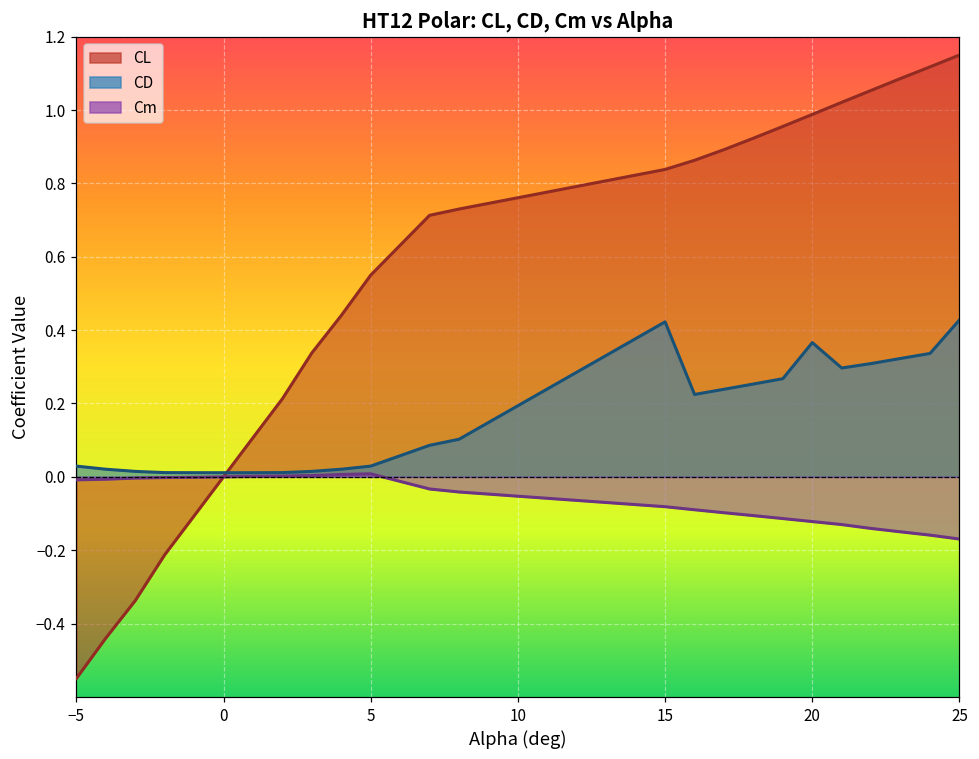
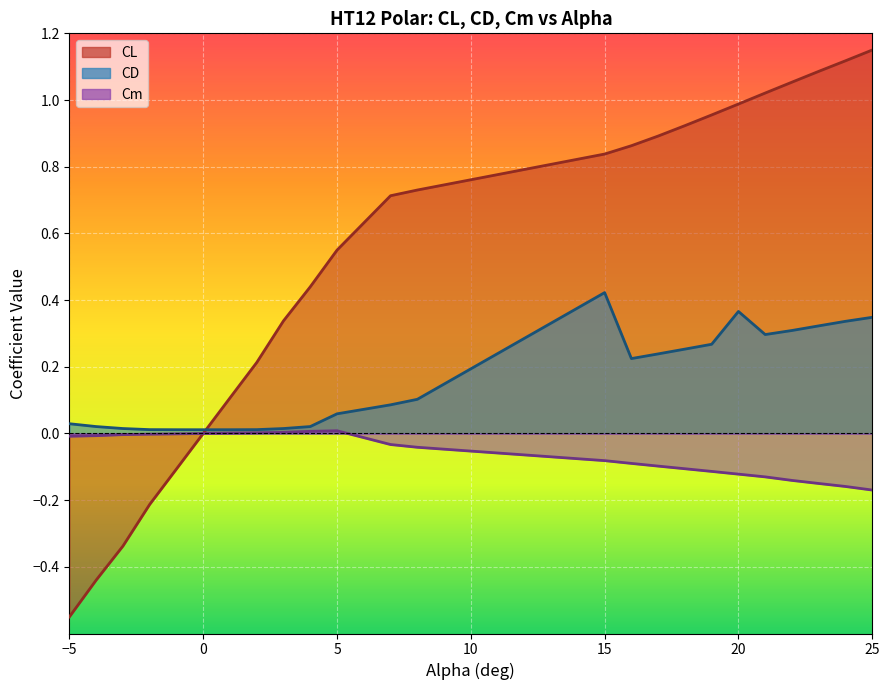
CD, 5: 0.03 -> 0.06
CD, 25: 0.43 -> 0.35
